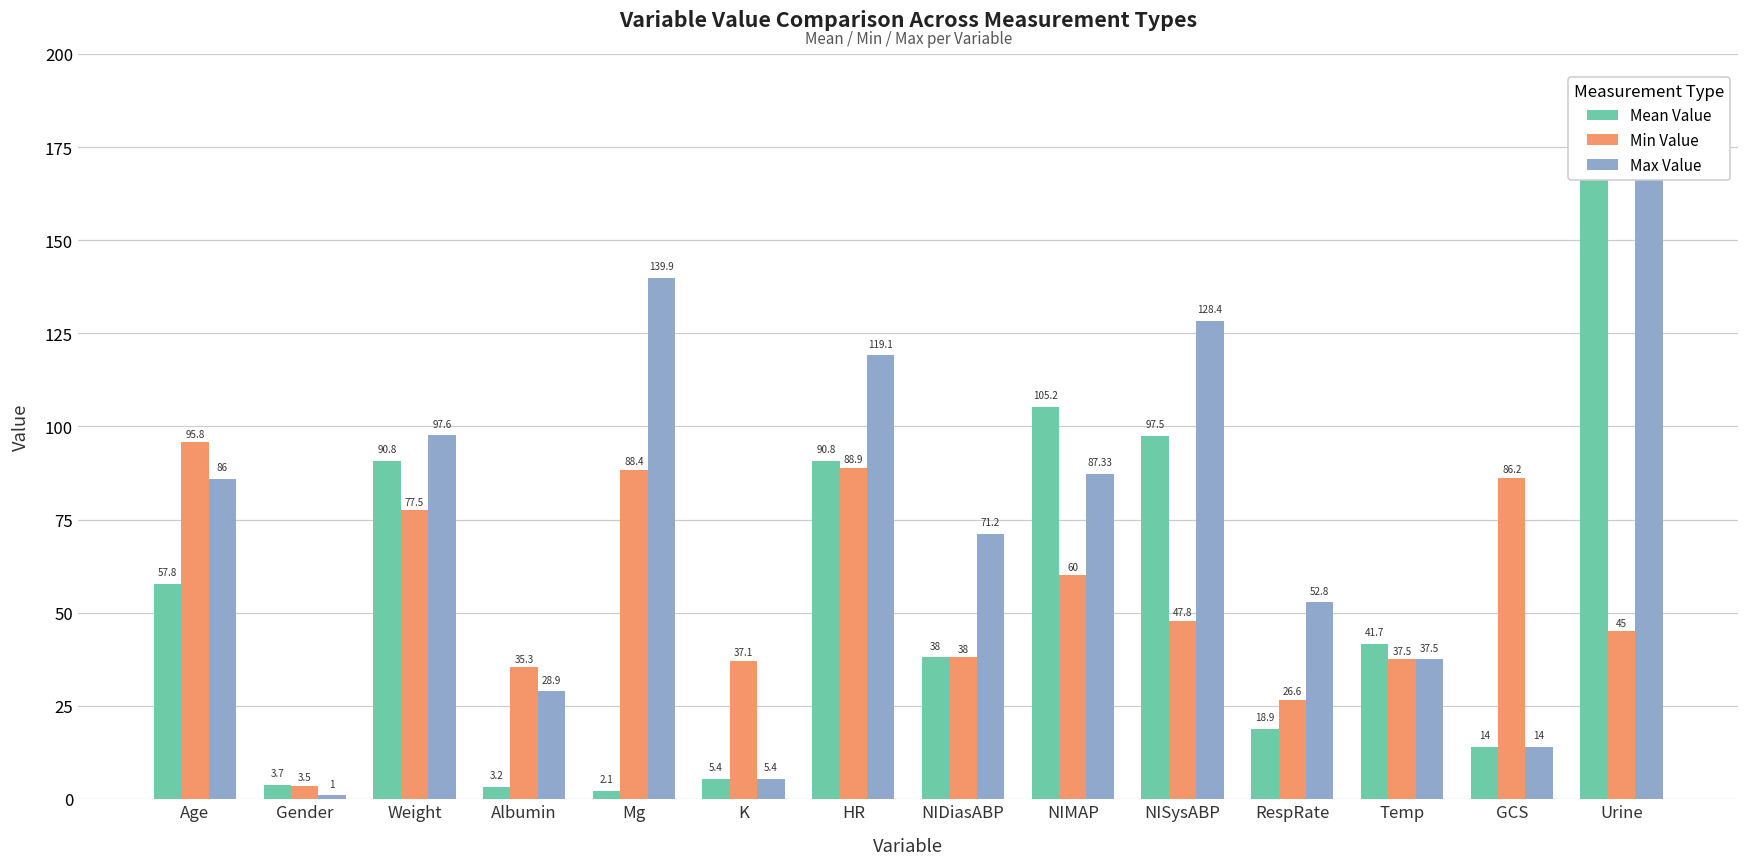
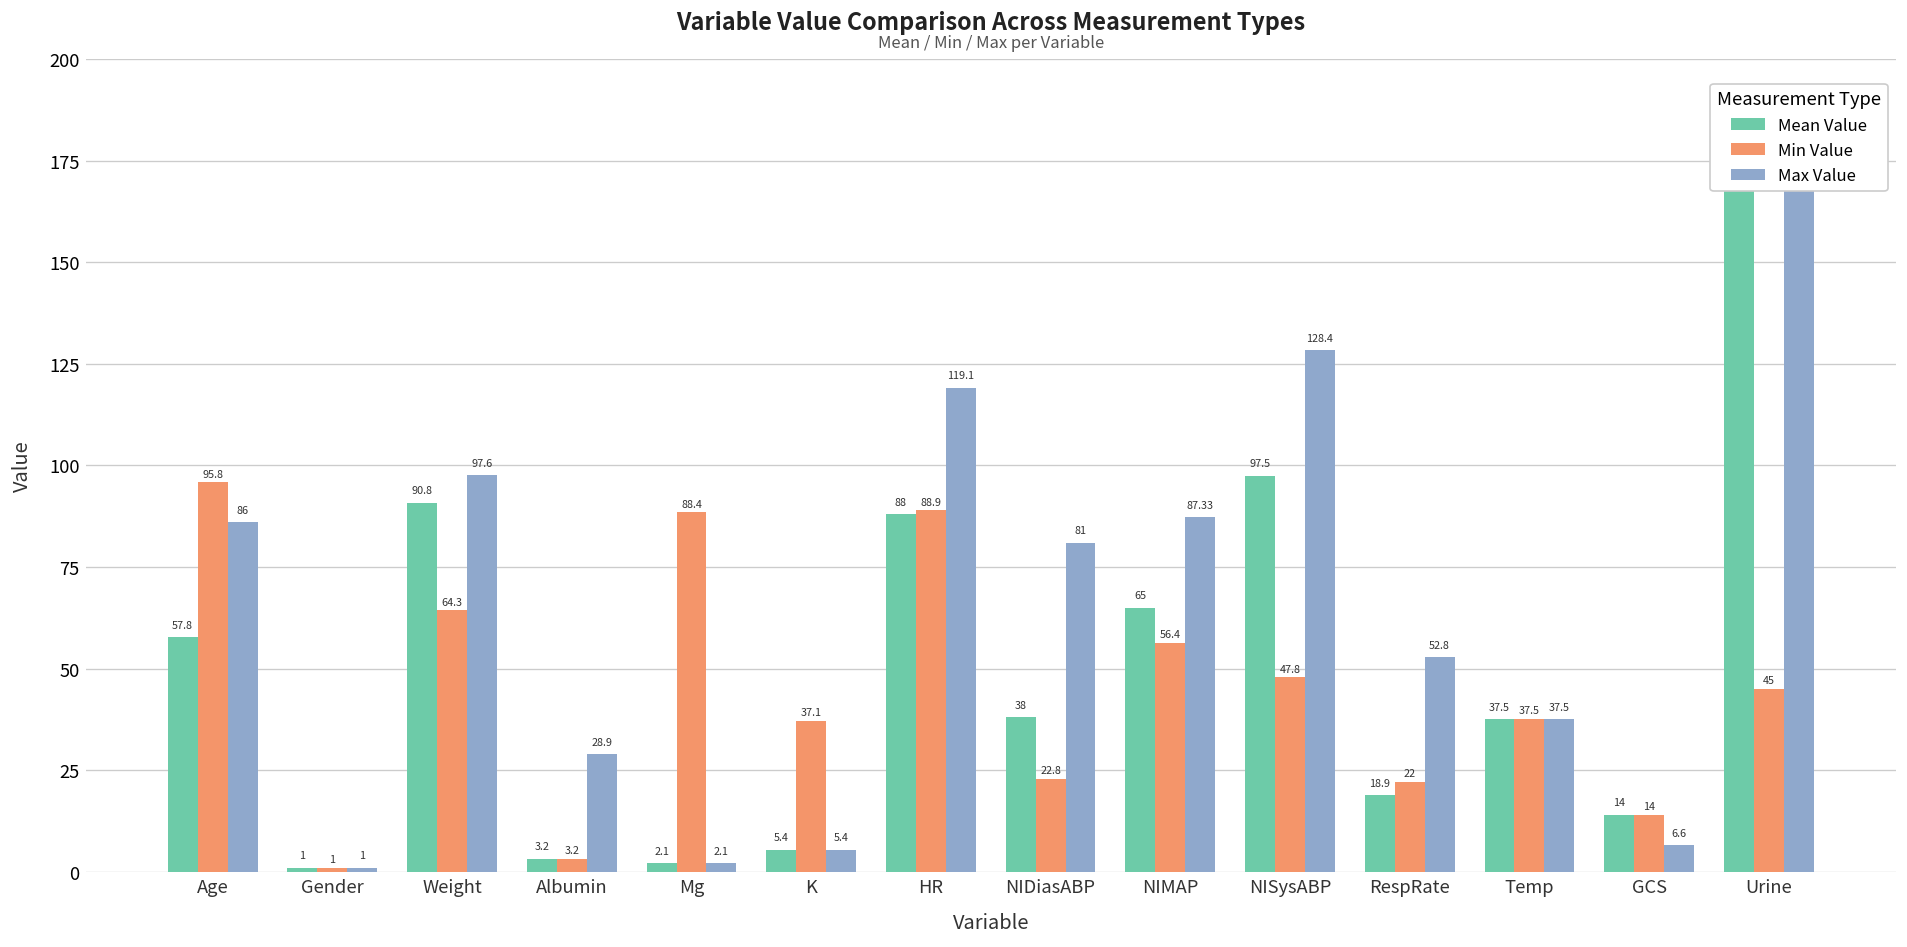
Mean Value, Gender: 3.7 -> 1
Min Value, Gender: 3.5 -> 1
Min Value, Weight: 77.5 -> 64.3
Min Value, Albumin: 35.3 -> 3.2
Max Value, Mg: 139.9 -> 2.1
Mean Value, HR: 90.8 -> 88
Min Value, NIDiasABP: 38 -> 22.8
Max Value, NIDiasABP: 71.2 -> 81
Mean Value, NIMAP: 105.2 -> 65
Min Value, NIMAP: 60 -> 56.4
Min Value, RespRate: 26.6 -> 22
Mean Value, Temp: 41.7 -> 37.5
Min Value, GCS: 86.2 -> 14
Max Value, GCS: 14 -> 6.6
